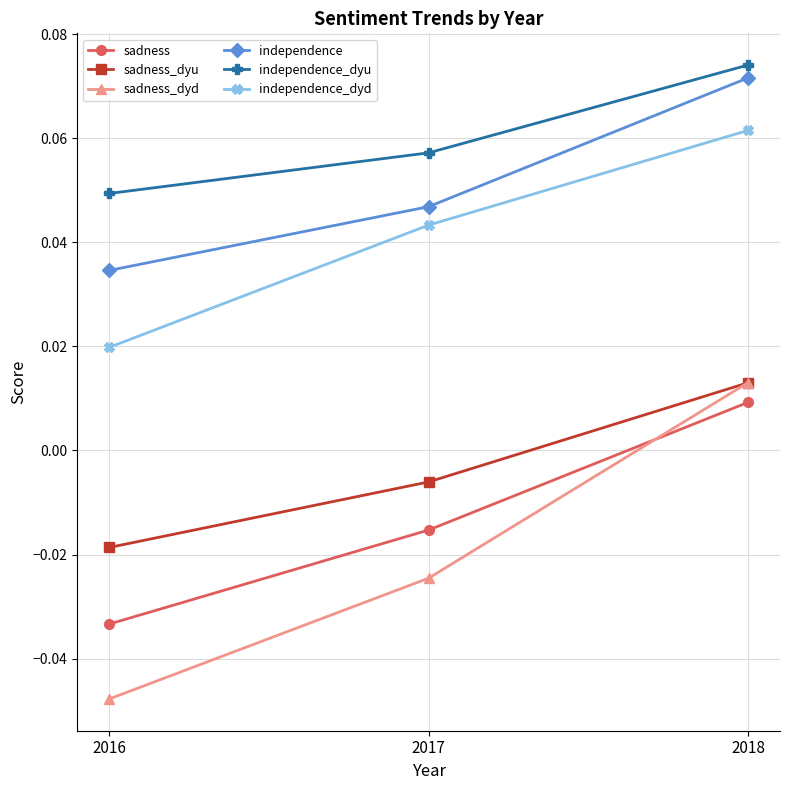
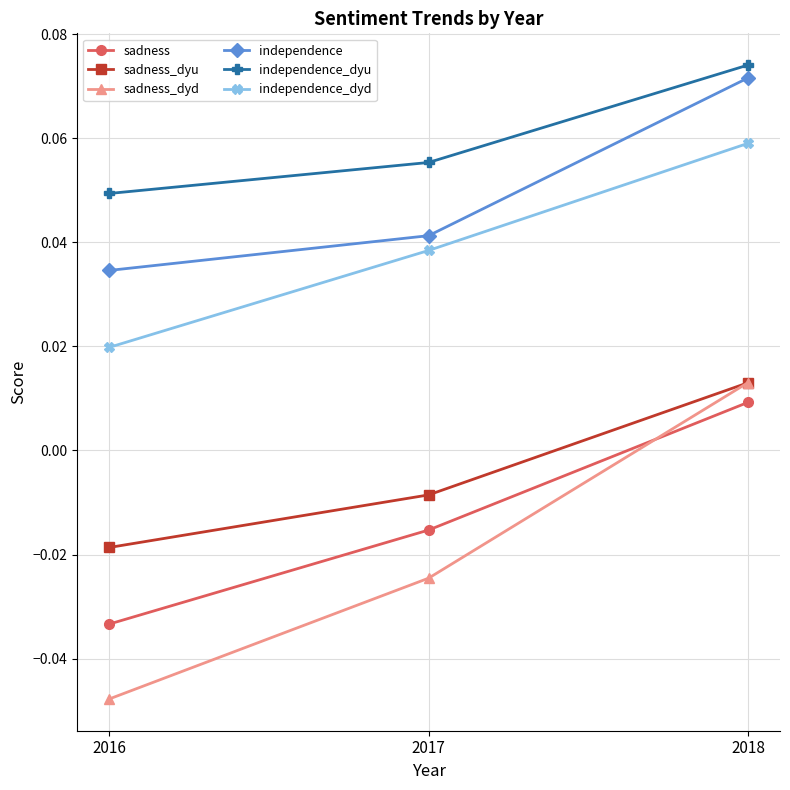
sadness_dyu, 2017: -0.006 -> -0.009
independence, 2017: 0.047 -> 0.041
independence_dyu, 2017: 0.057 -> 0.055
independence_dyd, 2017: 0.043 -> 0.038
independence_dyd, 2018: 0.062 -> 0.059
